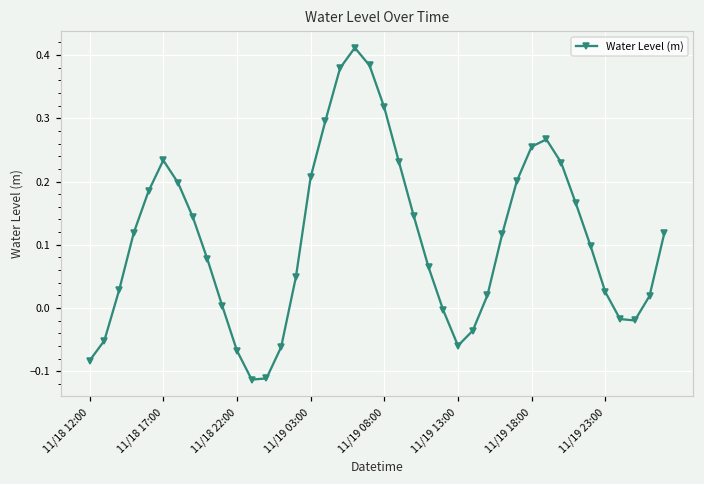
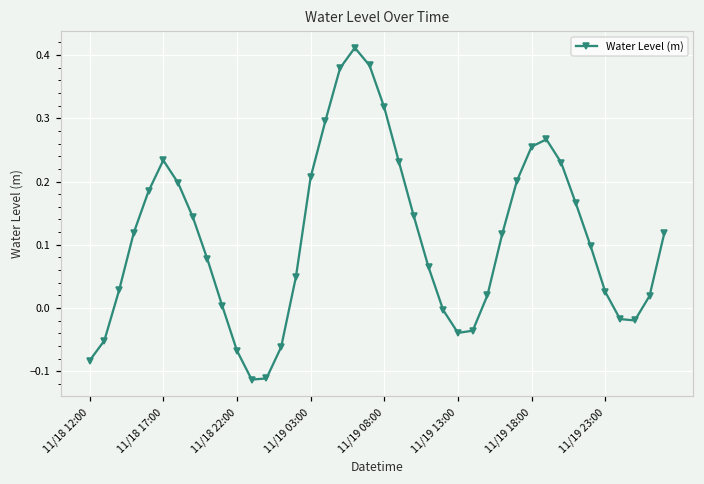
11/19 13:00: -0.06 -> -0.04
